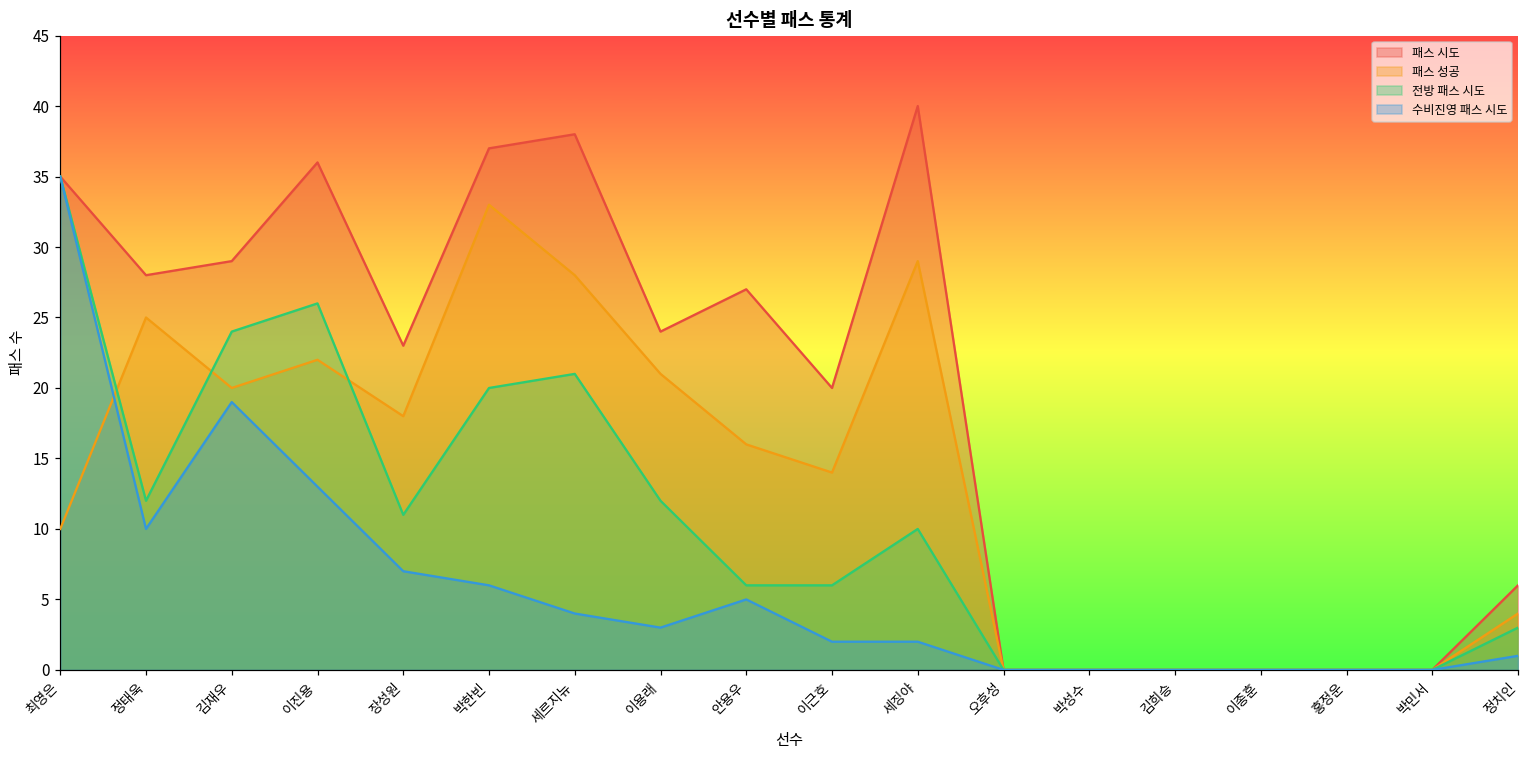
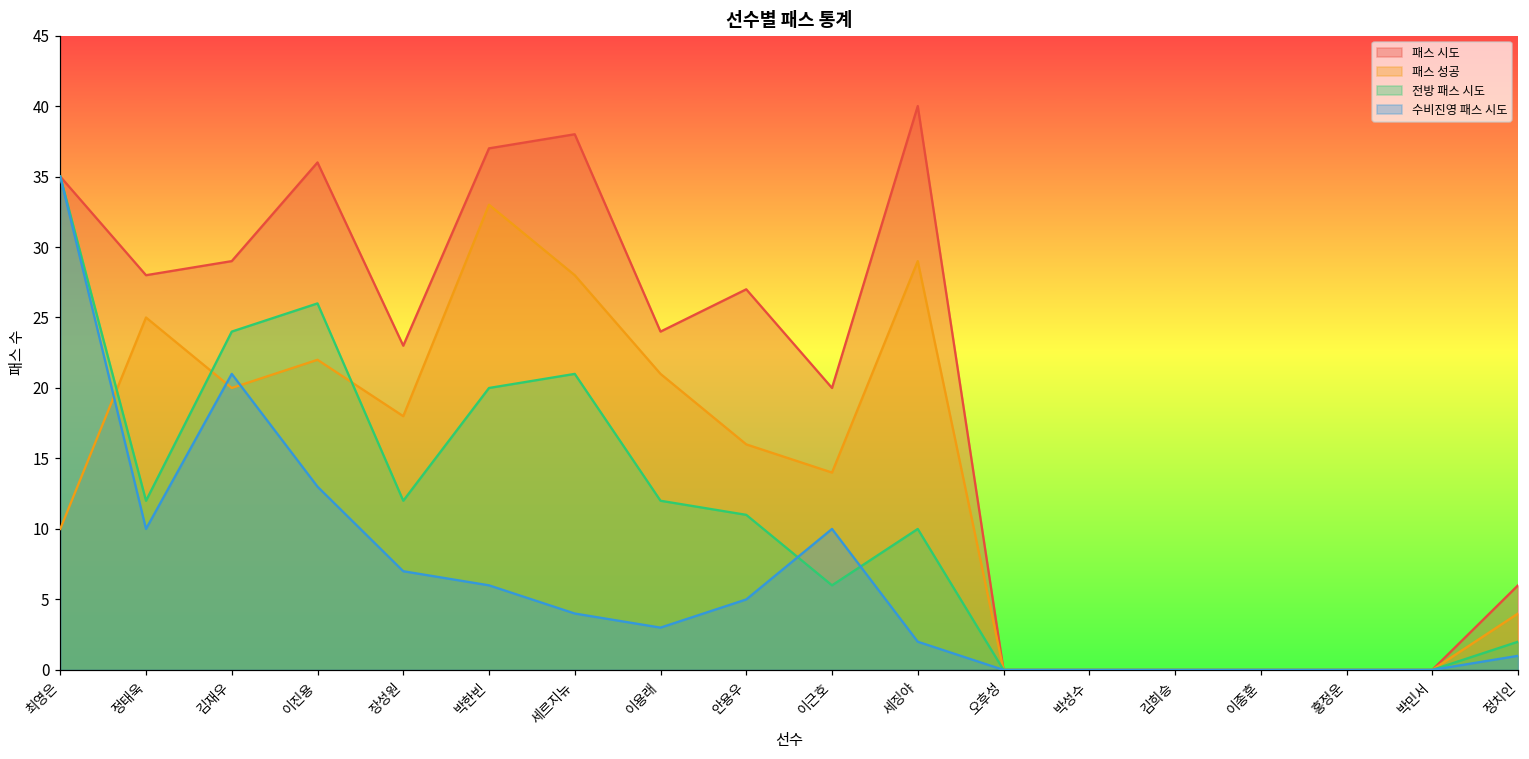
수비진영 패스 시도, 김재우: 19 -> 21
전방 패스 시도, 장성원: 11 -> 12
전방 패스 시도, 안용우: 6 -> 11
수비진영 패스 시도, 이근호: 2 -> 10
전방 패스 시도, 정치인: 3 -> 2
